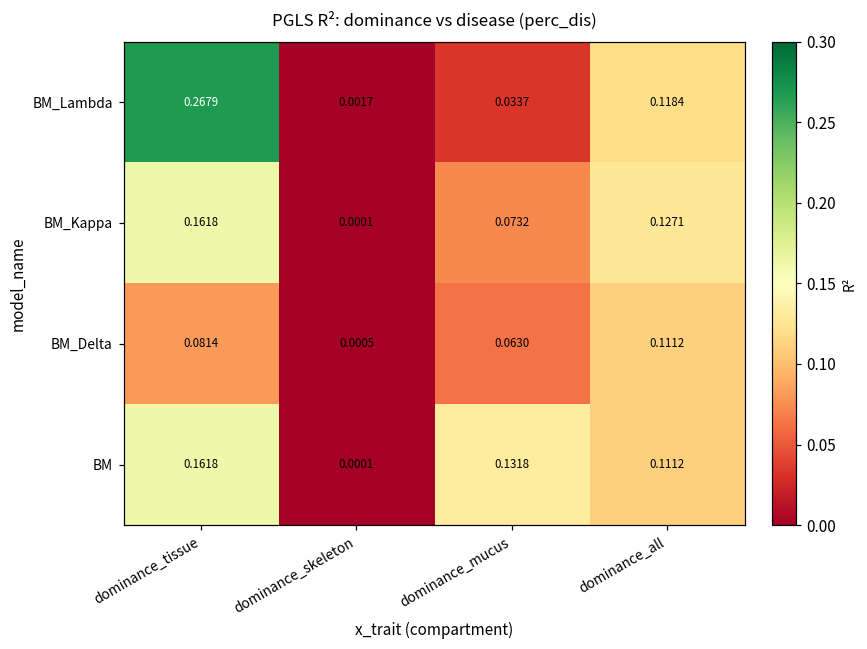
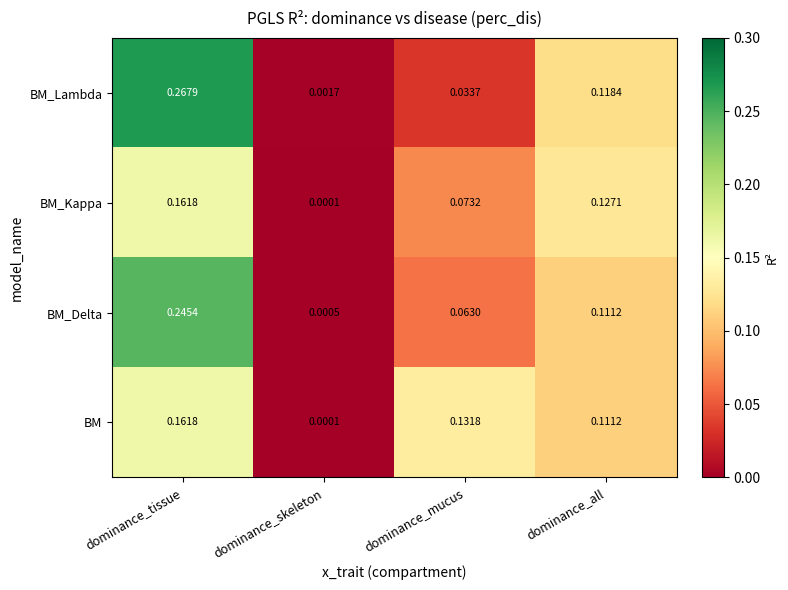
BM_Delta, dominance_tissue: 0.0814 -> 0.2454
